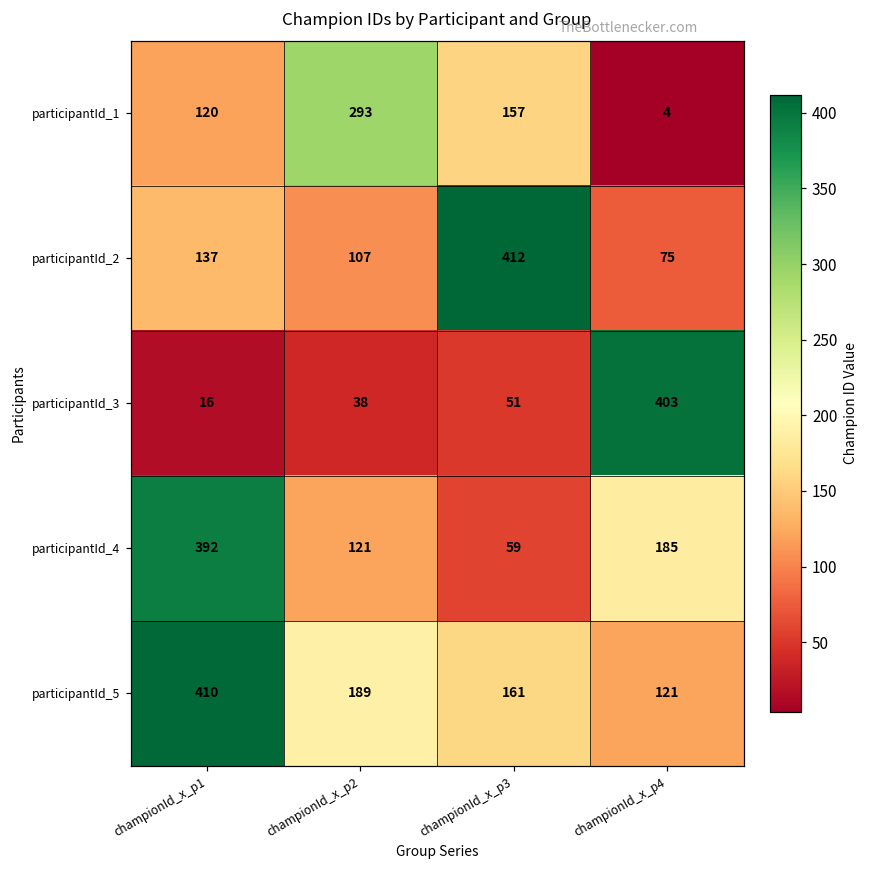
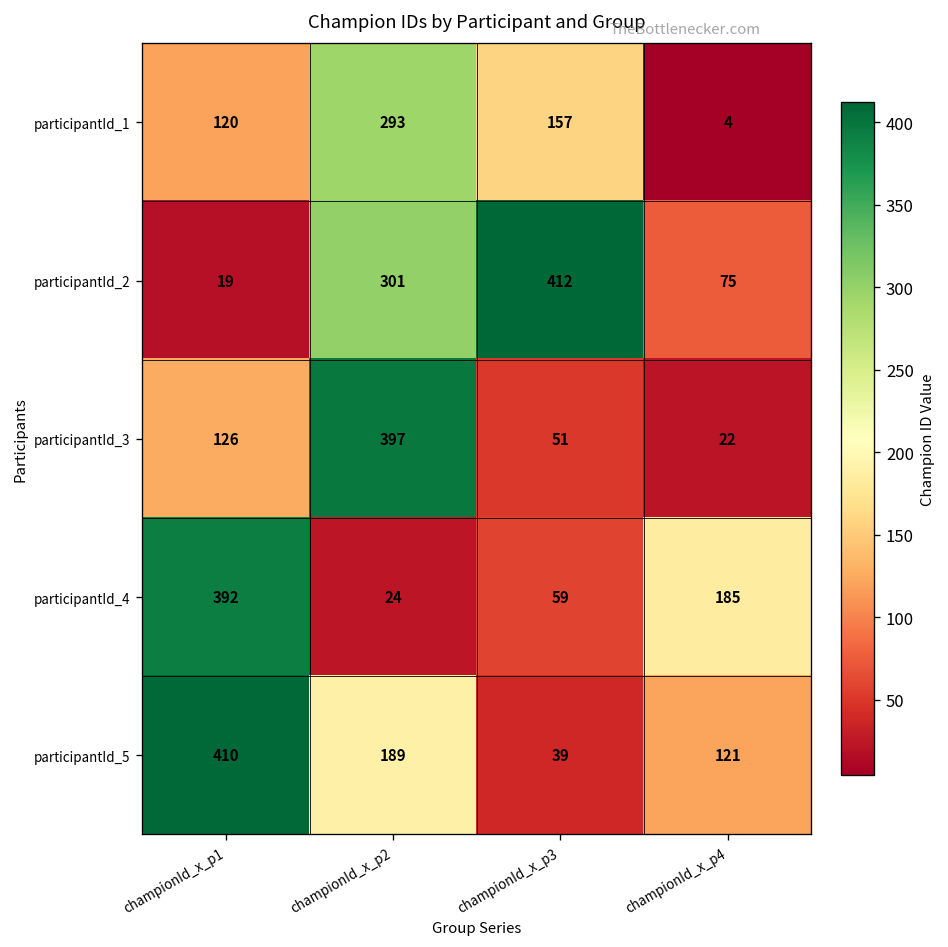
participantId_2, championId_x_p1: 137 -> 19
participantId_2, championId_x_p2: 107 -> 301
participantId_3, championId_x_p1: 16 -> 126
participantId_3, championId_x_p2: 38 -> 397
participantId_3, championId_x_p4: 403 -> 22
participantId_4, championId_x_p2: 121 -> 24
participantId_5, championId_x_p3: 161 -> 39
